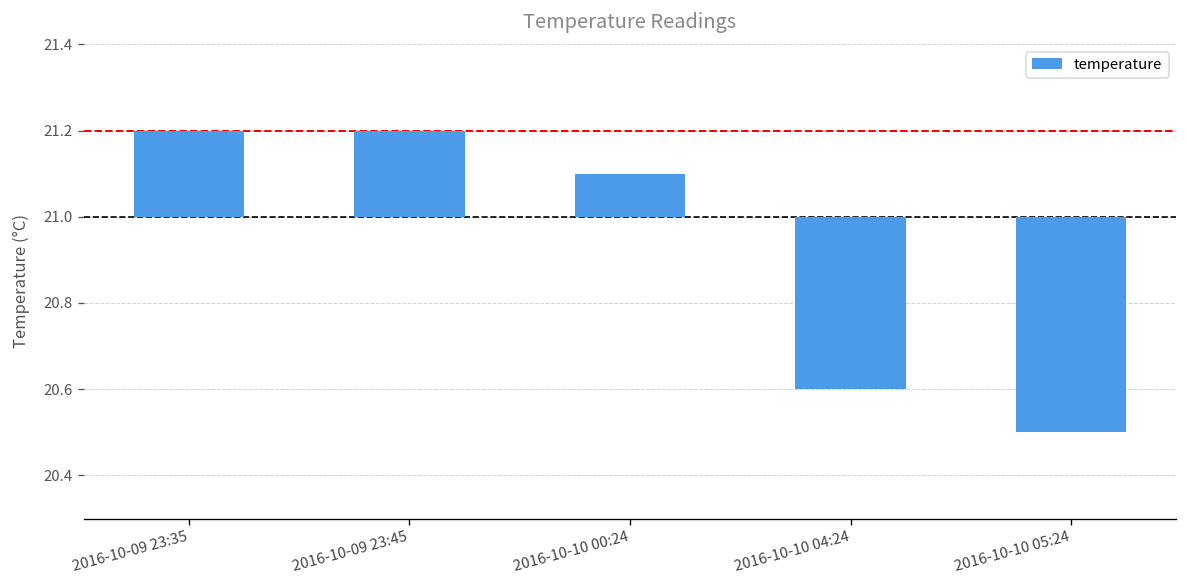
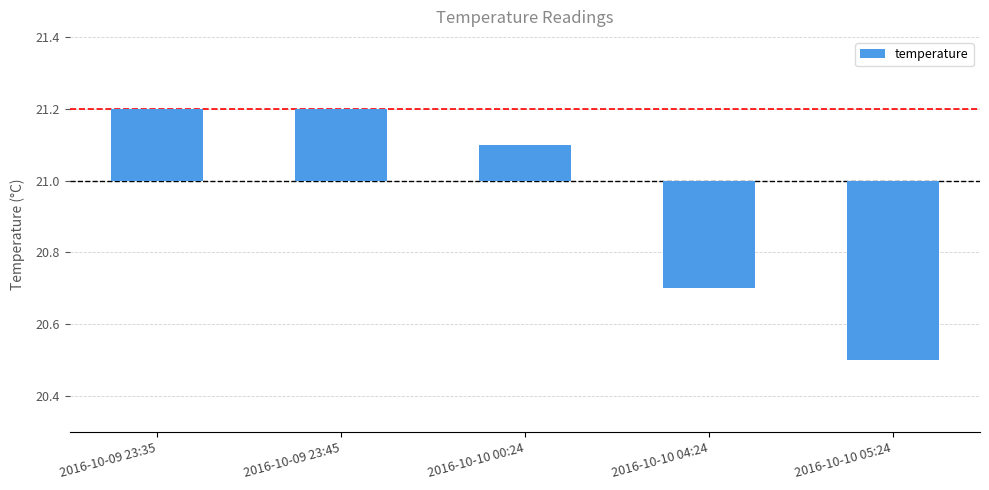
2016-10-10 04:24: 20.6 -> 20.7
